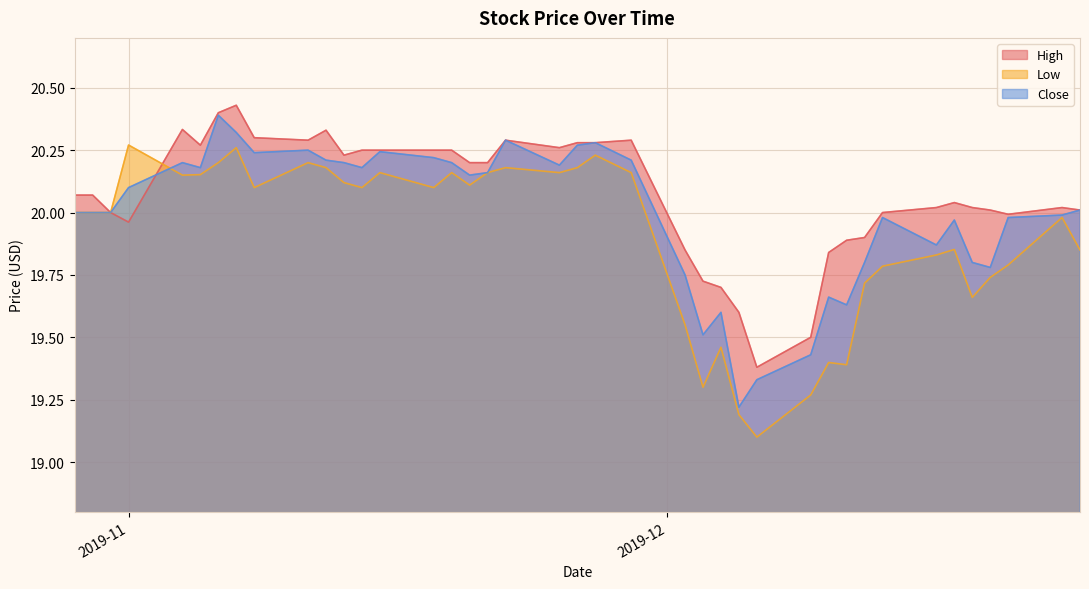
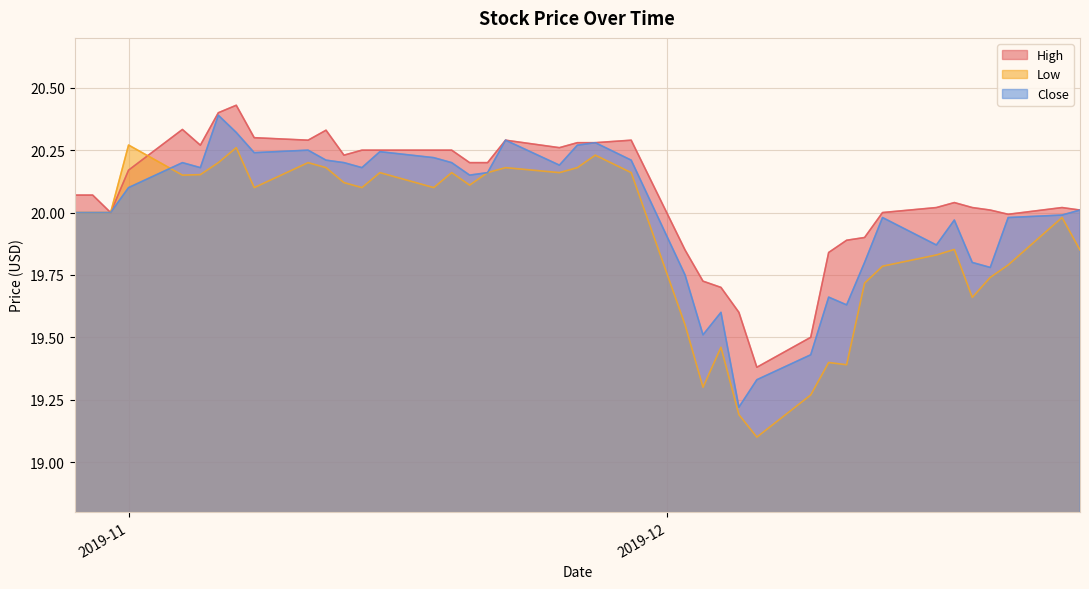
High, 2019-11: 19.96 -> 20.17
